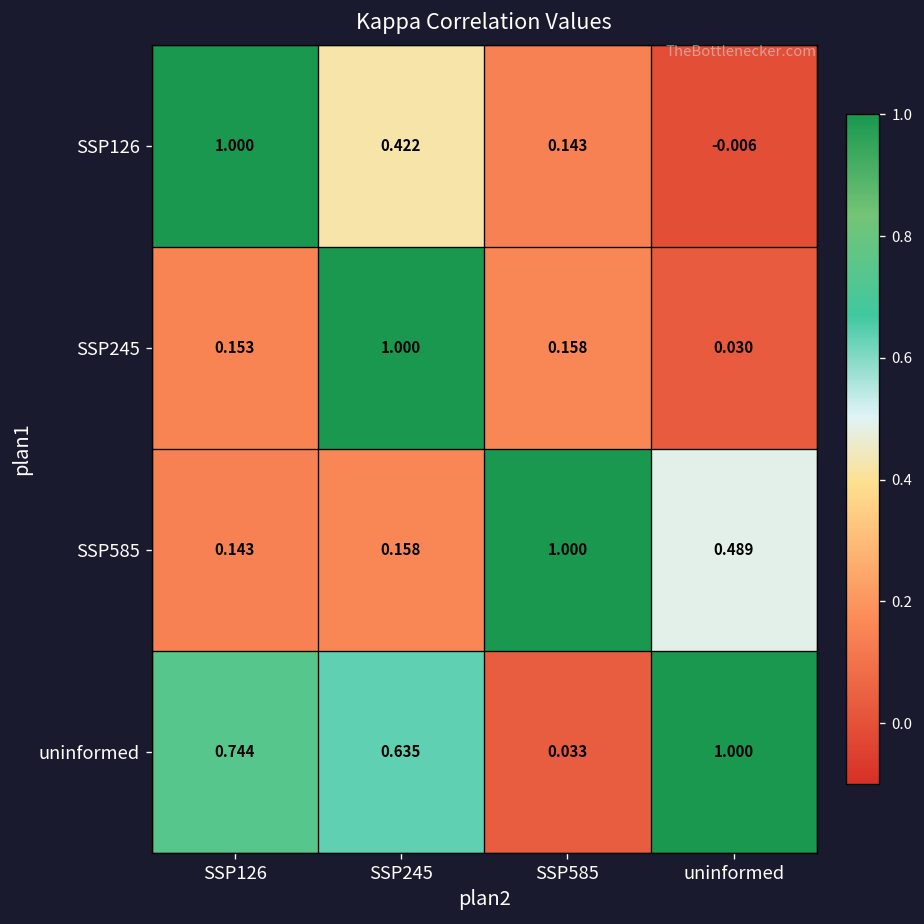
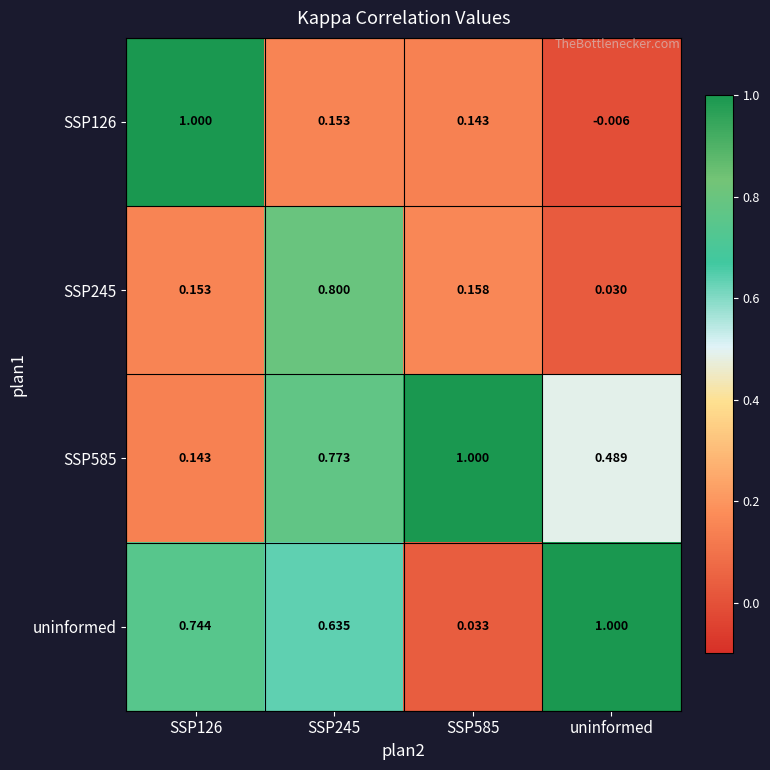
SSP126, SSP245: 0.422 -> 0.153
SSP245, SSP245: 1.000 -> 0.800
SSP585, SSP245: 0.158 -> 0.773
